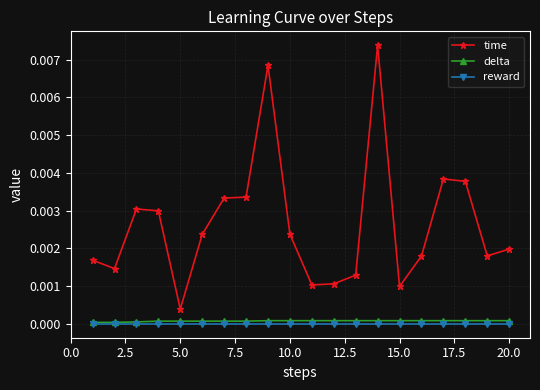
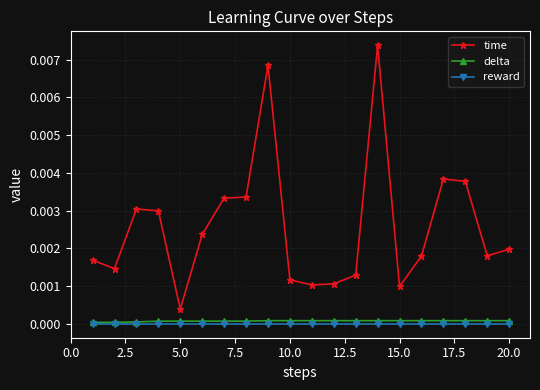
time, 10.0: 0.0024 -> 0.0012
